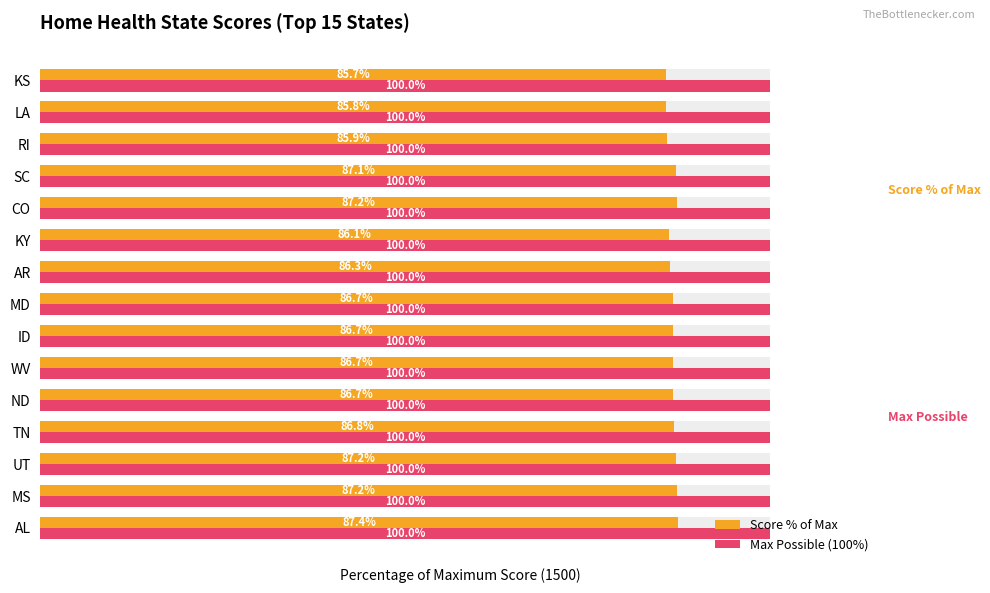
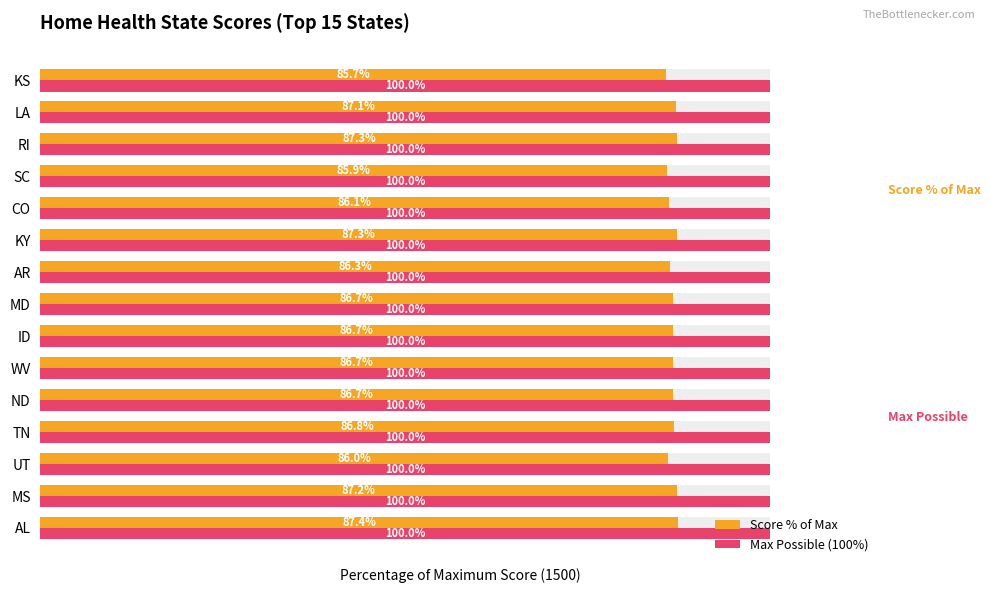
Score % of Max, LA: 85.8% -> 87.1%
Score % of Max, RI: 85.9% -> 87.3%
Score % of Max, SC: 87.1% -> 85.9%
Score % of Max, CO: 87.2% -> 86.1%
Score % of Max, KY: 86.1% -> 87.3%
Score % of Max, UT: 87.2% -> 86.0%
